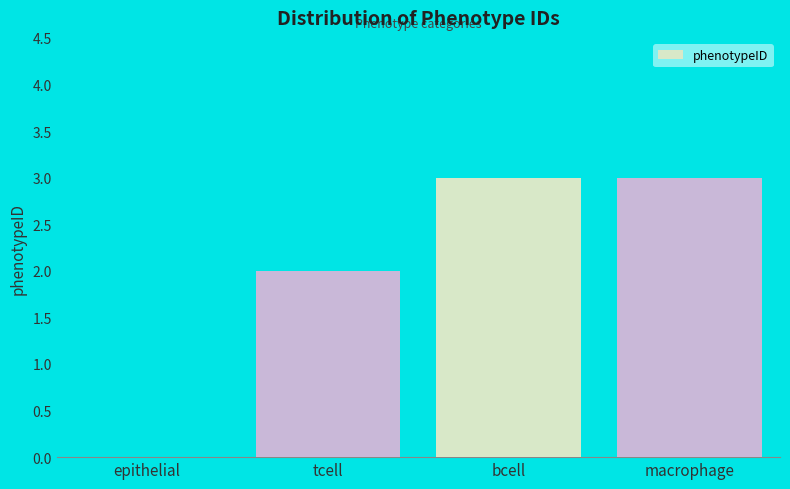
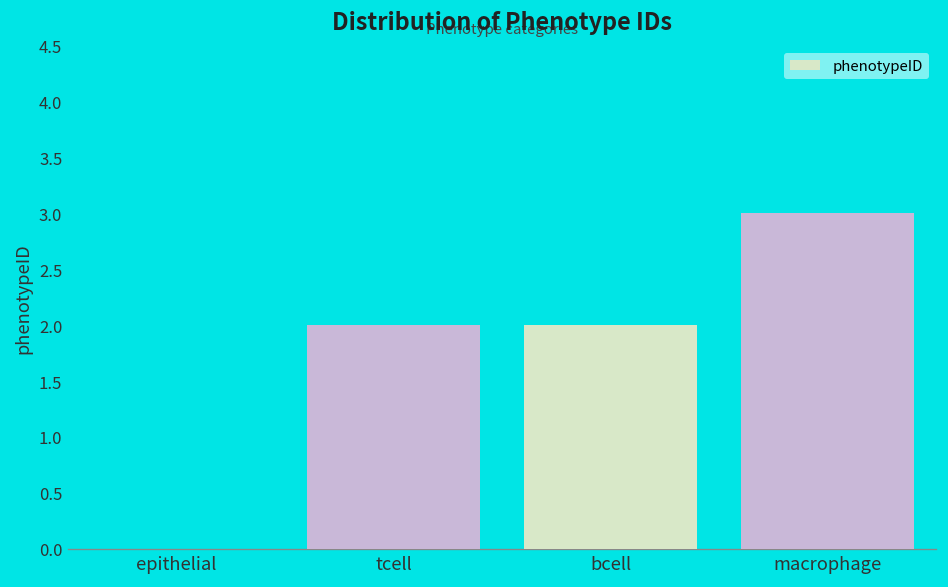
bcell: 3 -> 2
